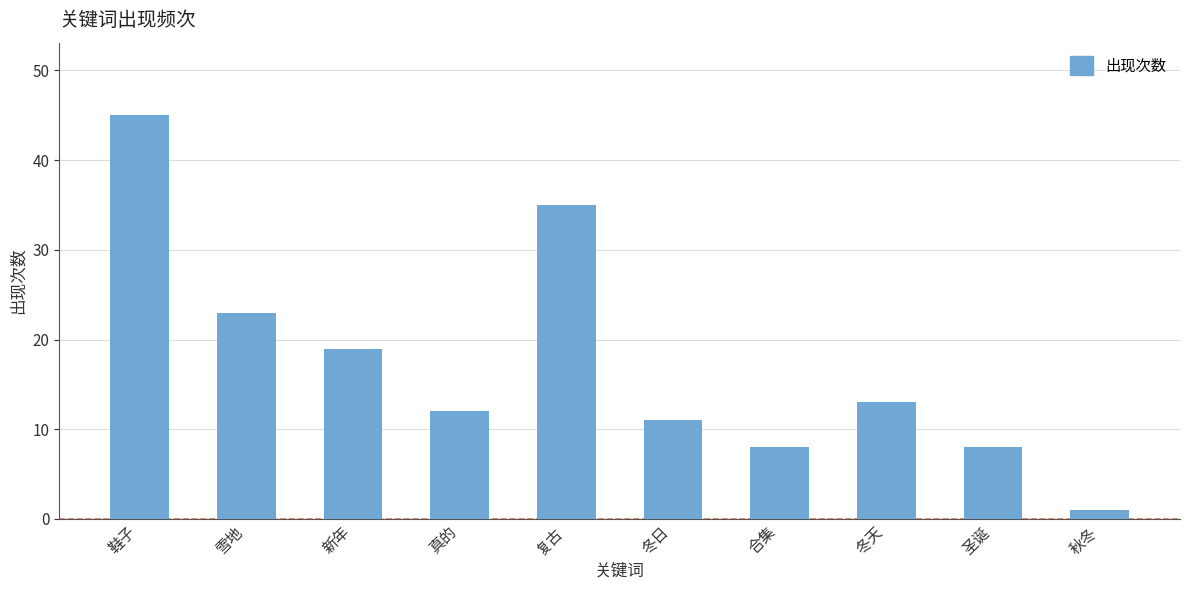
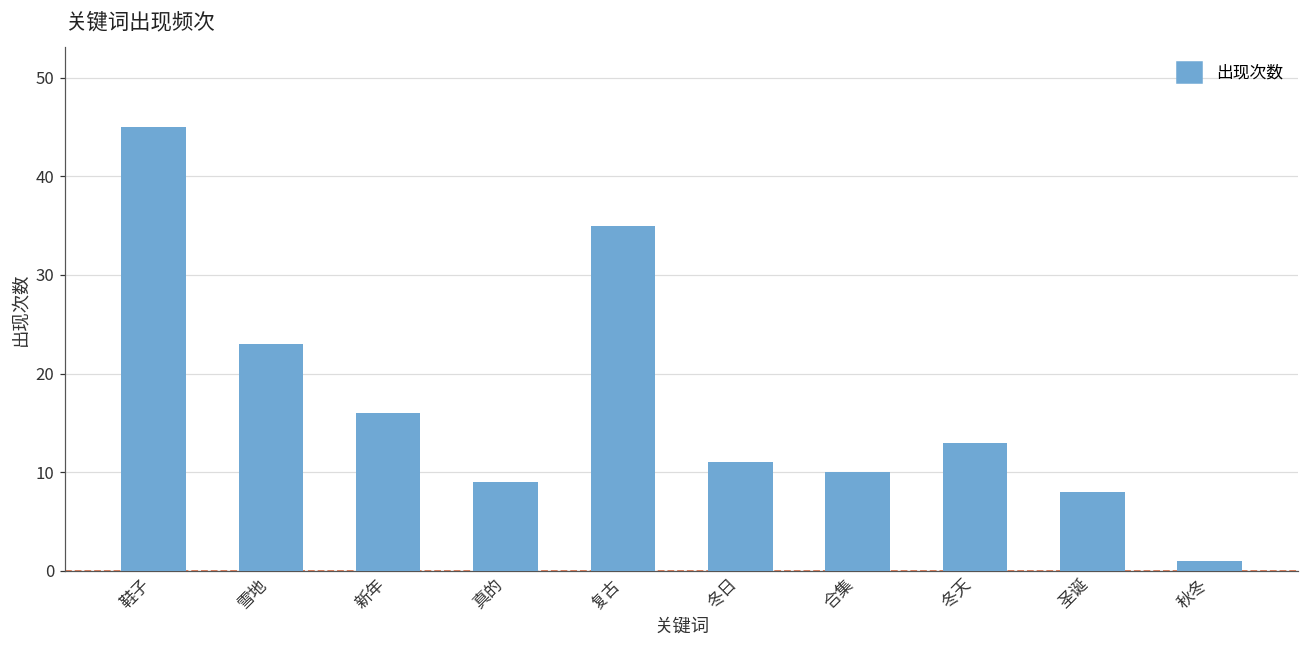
新年: 19 -> 16
真的: 12 -> 9
合集: 8 -> 10
